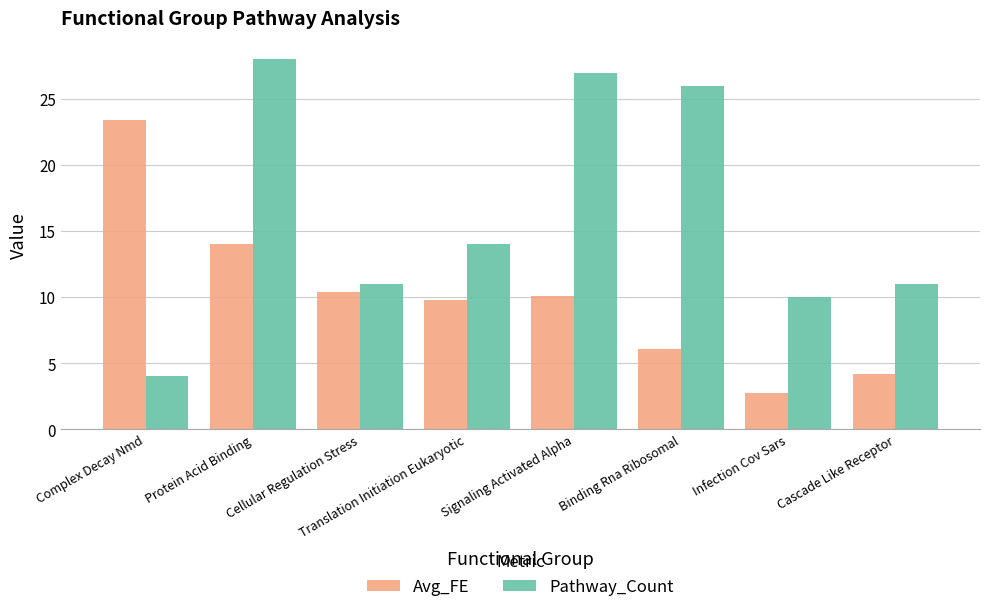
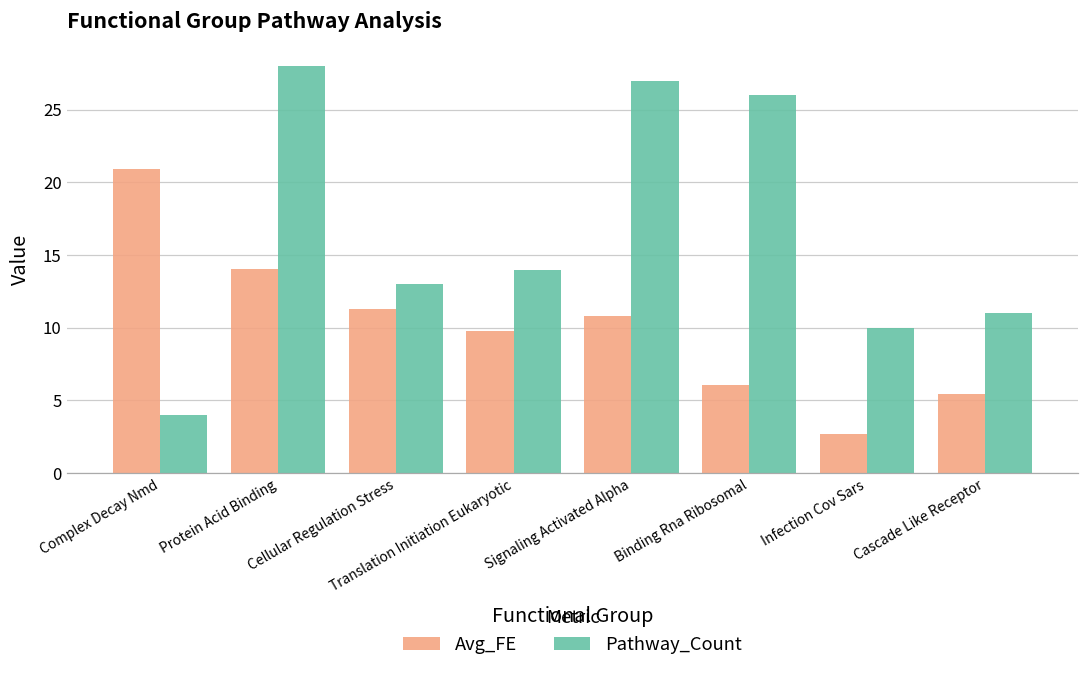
Avg_FE, Complex Decay Nmd: 23.4 -> 20.9
Avg_FE, Cellular Regulation Stress: 10.4 -> 11.3
Pathway_Count, Cellular Regulation Stress: 11 -> 13
Avg_FE, Signaling Activated Alpha: 10.1 -> 10.8
Avg_FE, Cascade Like Receptor: 4.2 -> 5.4
